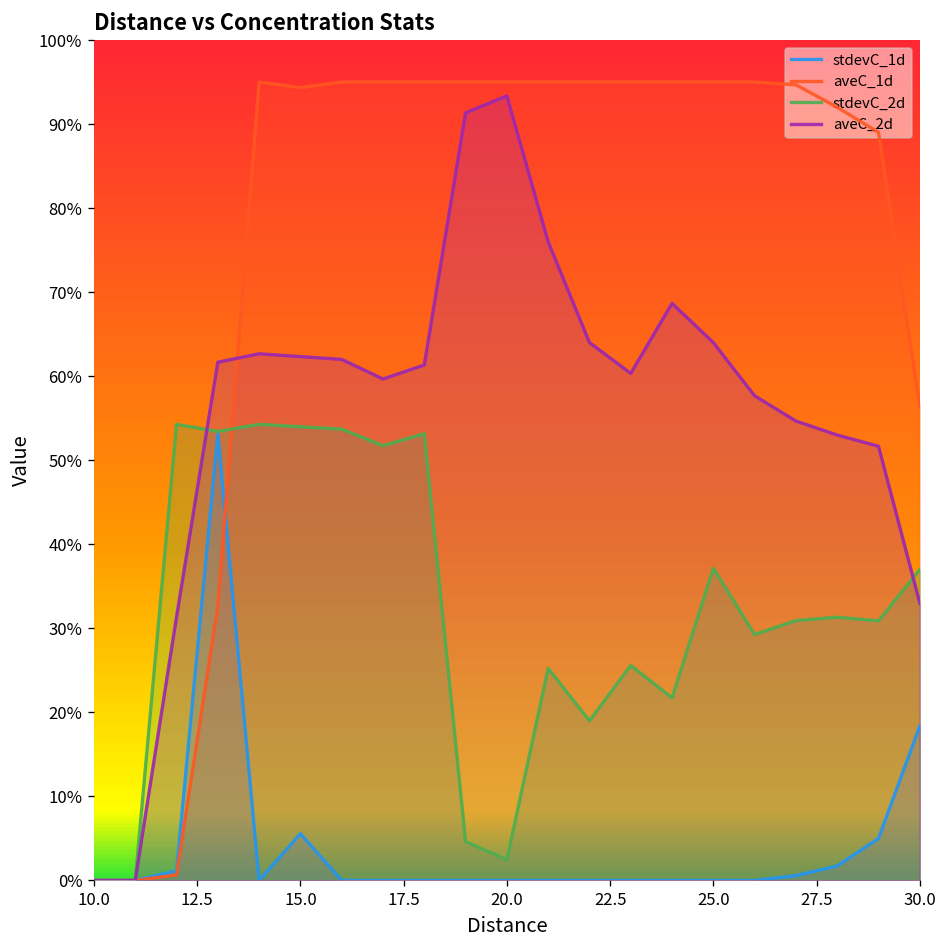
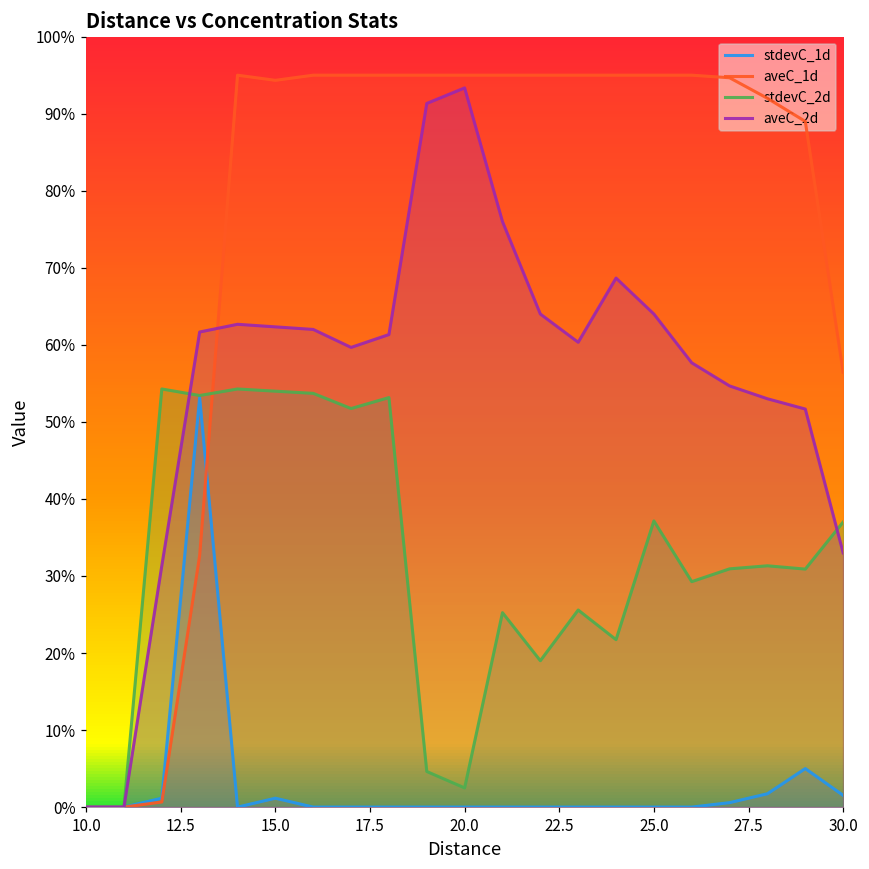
stdevC_1d, 15.0: 6% -> 1%
stdevC_1d, 30.0: 18% -> 2%
